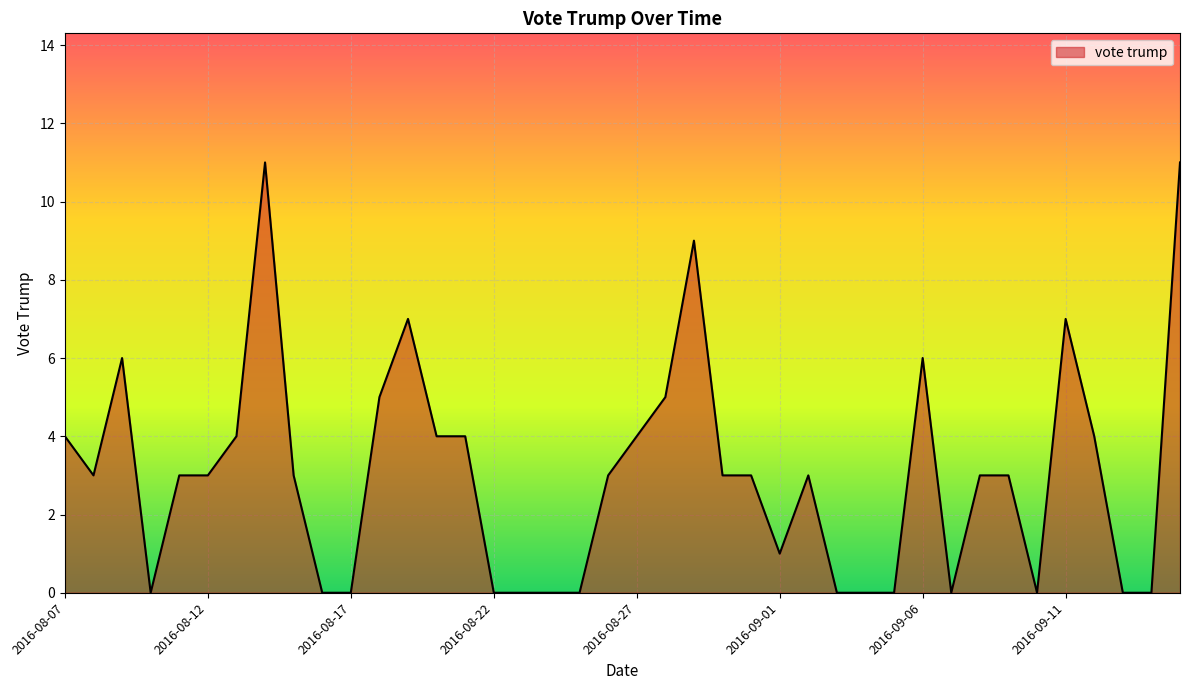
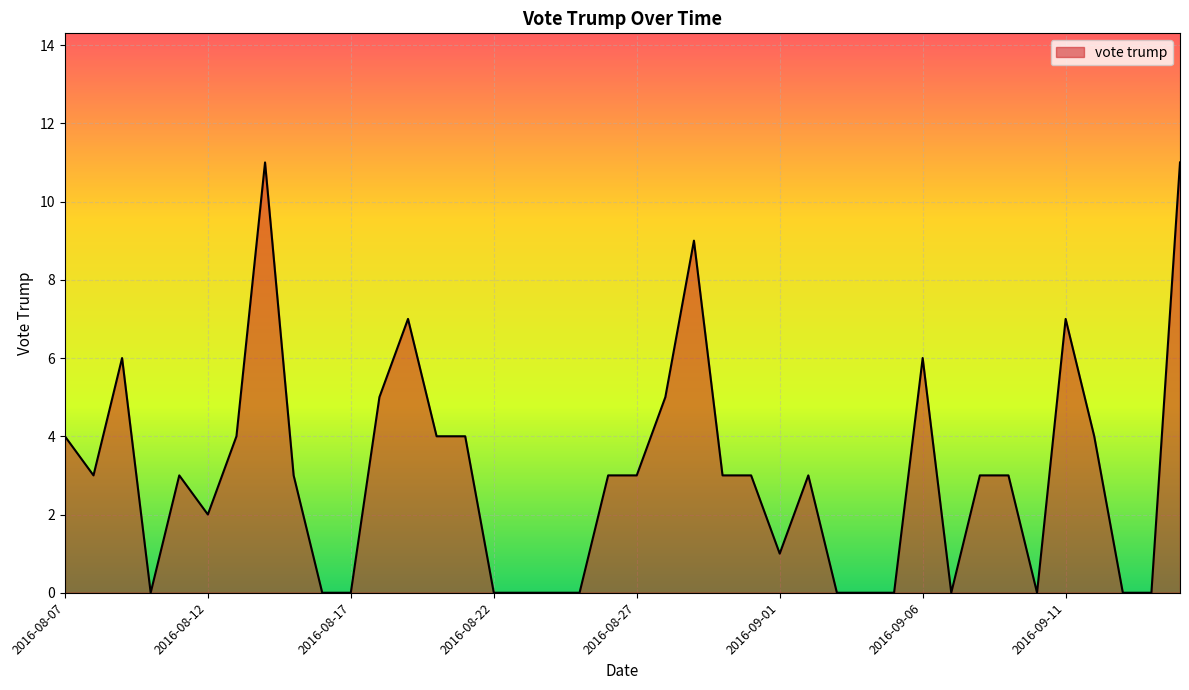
2016-08-12: 3 -> 2
2016-08-27: 4 -> 3
